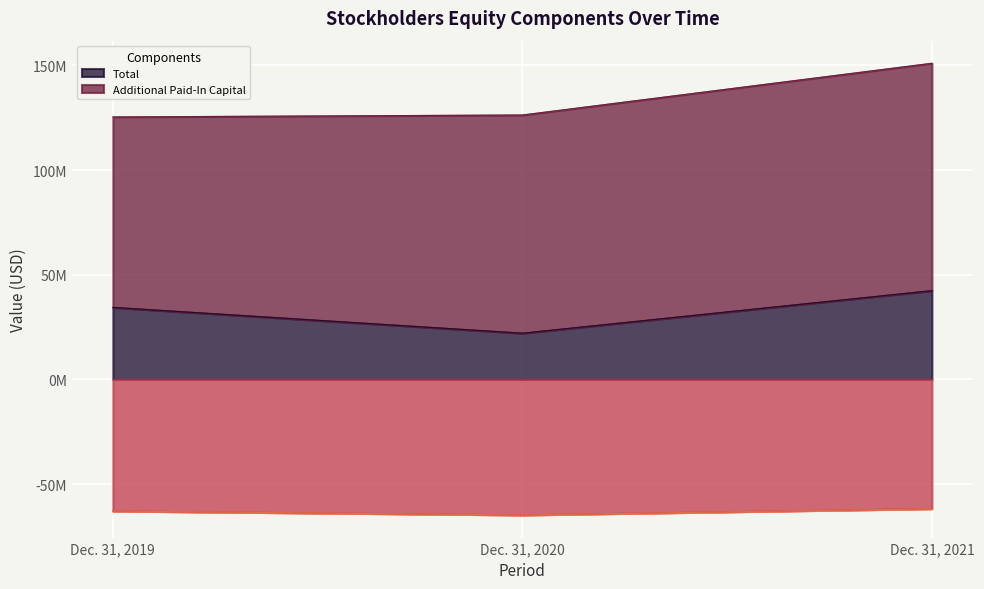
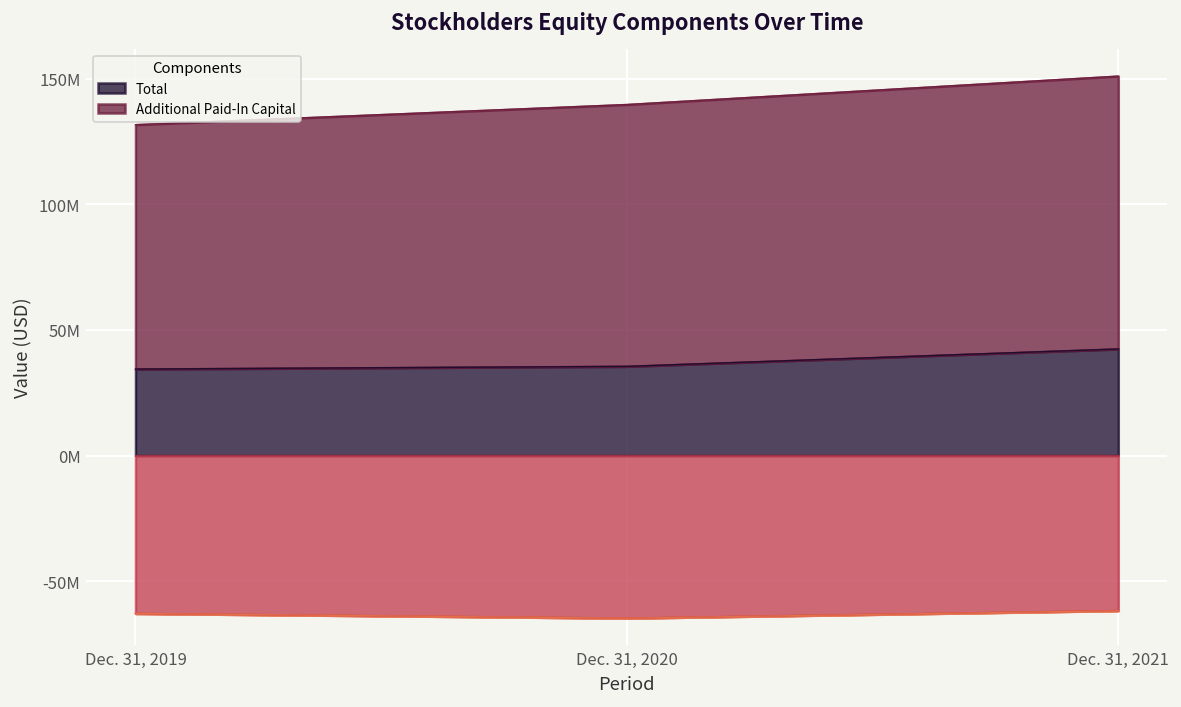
Additional Paid-In Capital, Dec. 31, 2019: 91000000 -> 97000000
Total, Dec. 31, 2020: 22000000 -> 35000000
